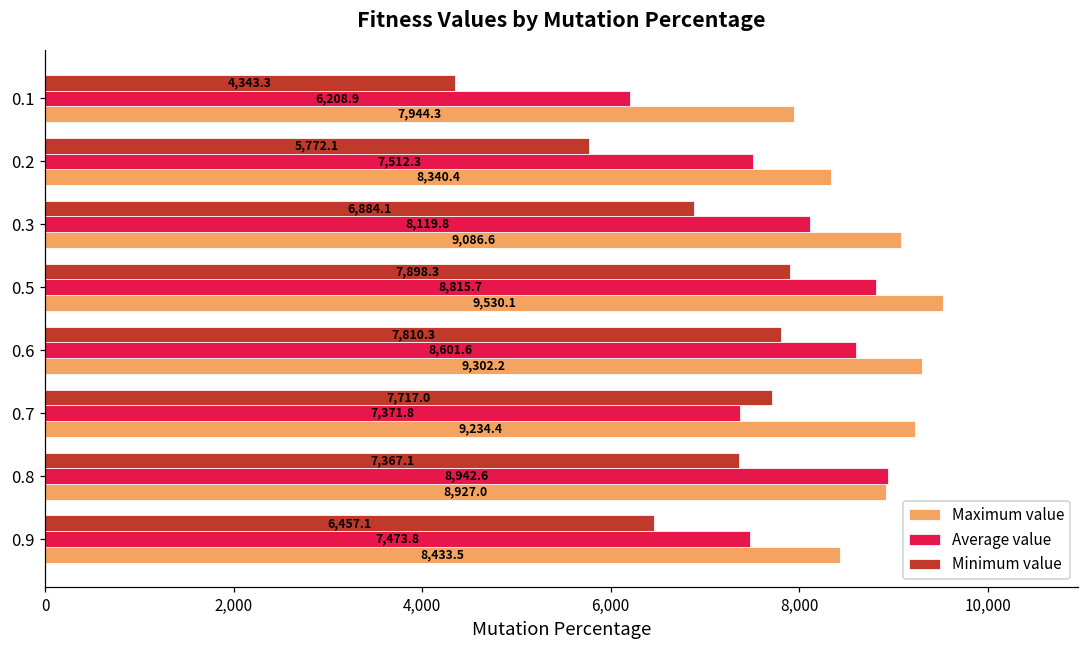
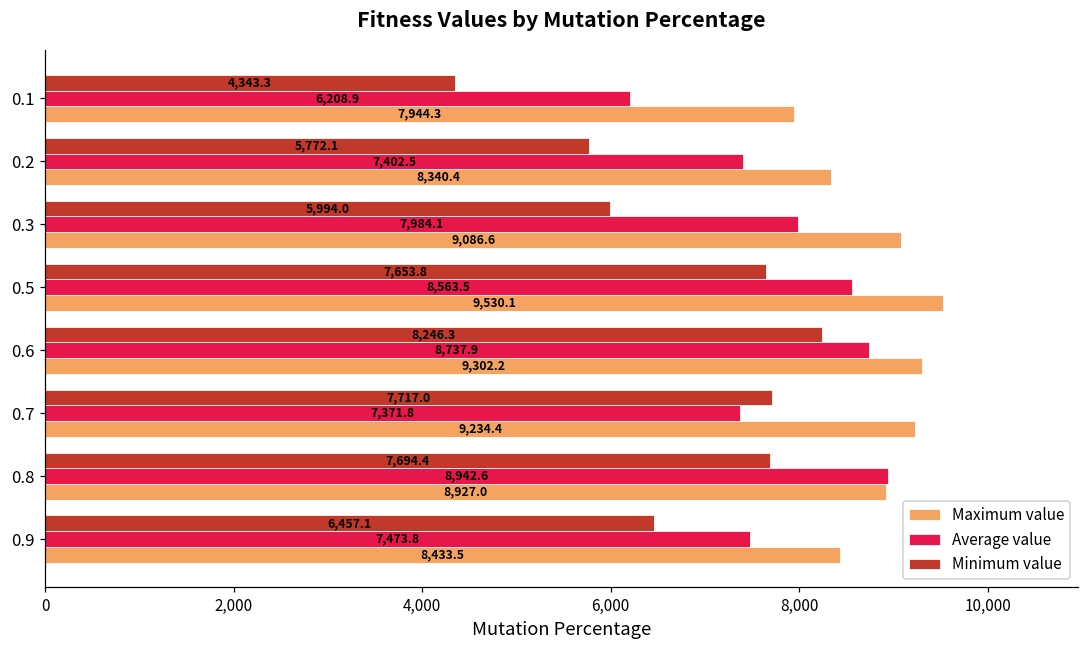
Average value, 0.2: 7,512.3 -> 7,402.5
Minimum value, 0.3: 6,884.1 -> 5,994.0
Average value, 0.3: 8,119.8 -> 7,984.1
Minimum value, 0.5: 7,898.3 -> 7,653.8
Average value, 0.5: 8,815.7 -> 8,563.5
Minimum value, 0.6: 7,810.3 -> 8,246.3
Average value, 0.6: 8,601.6 -> 8,737.9
Minimum value, 0.8: 7,367.1 -> 7,694.4
